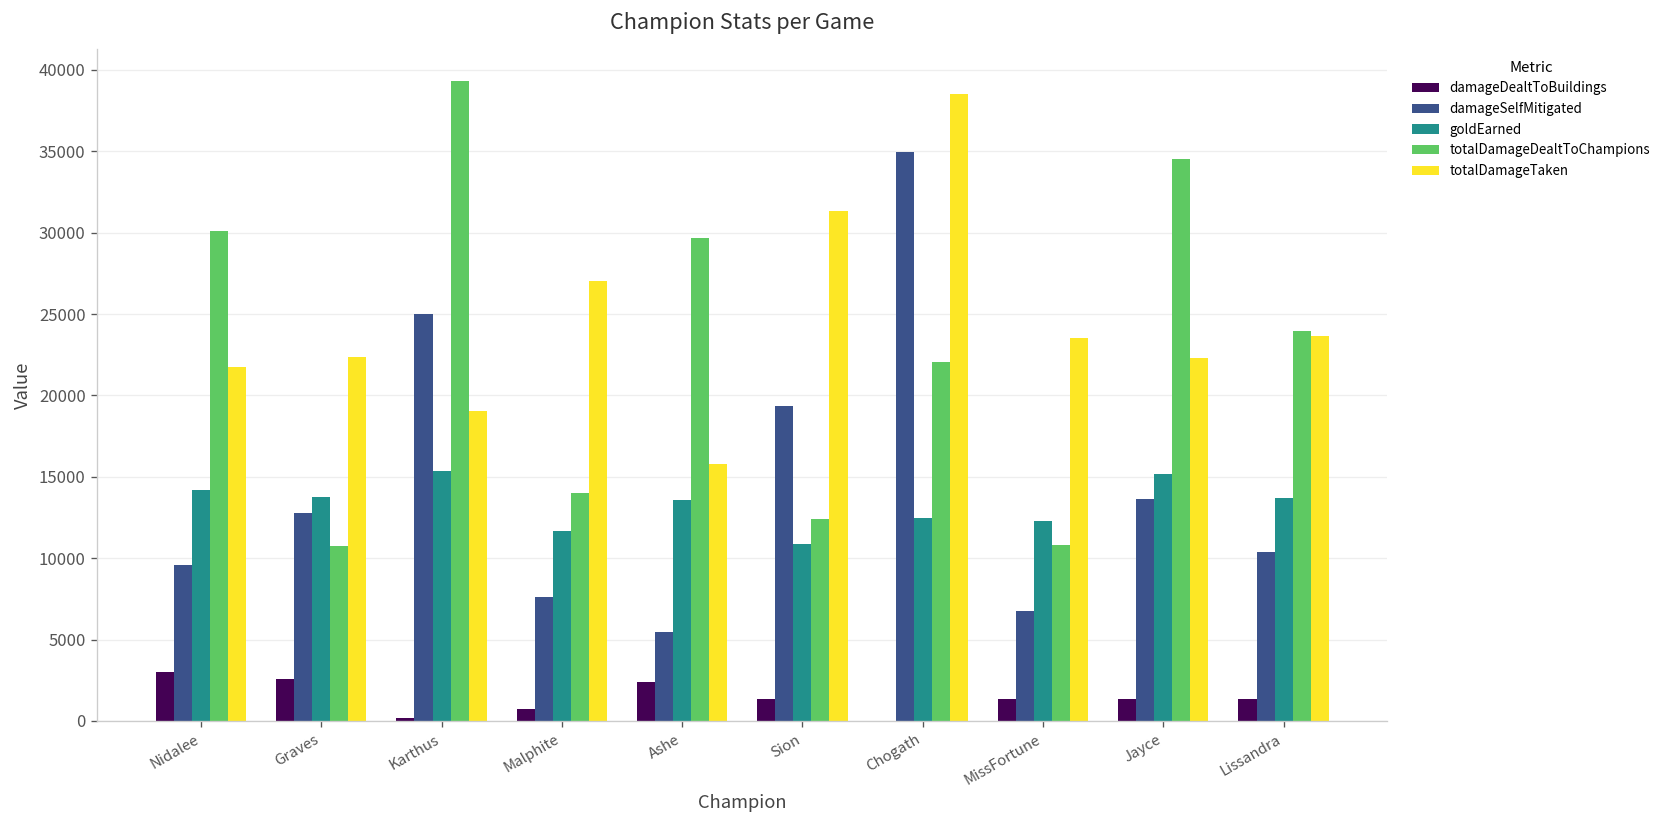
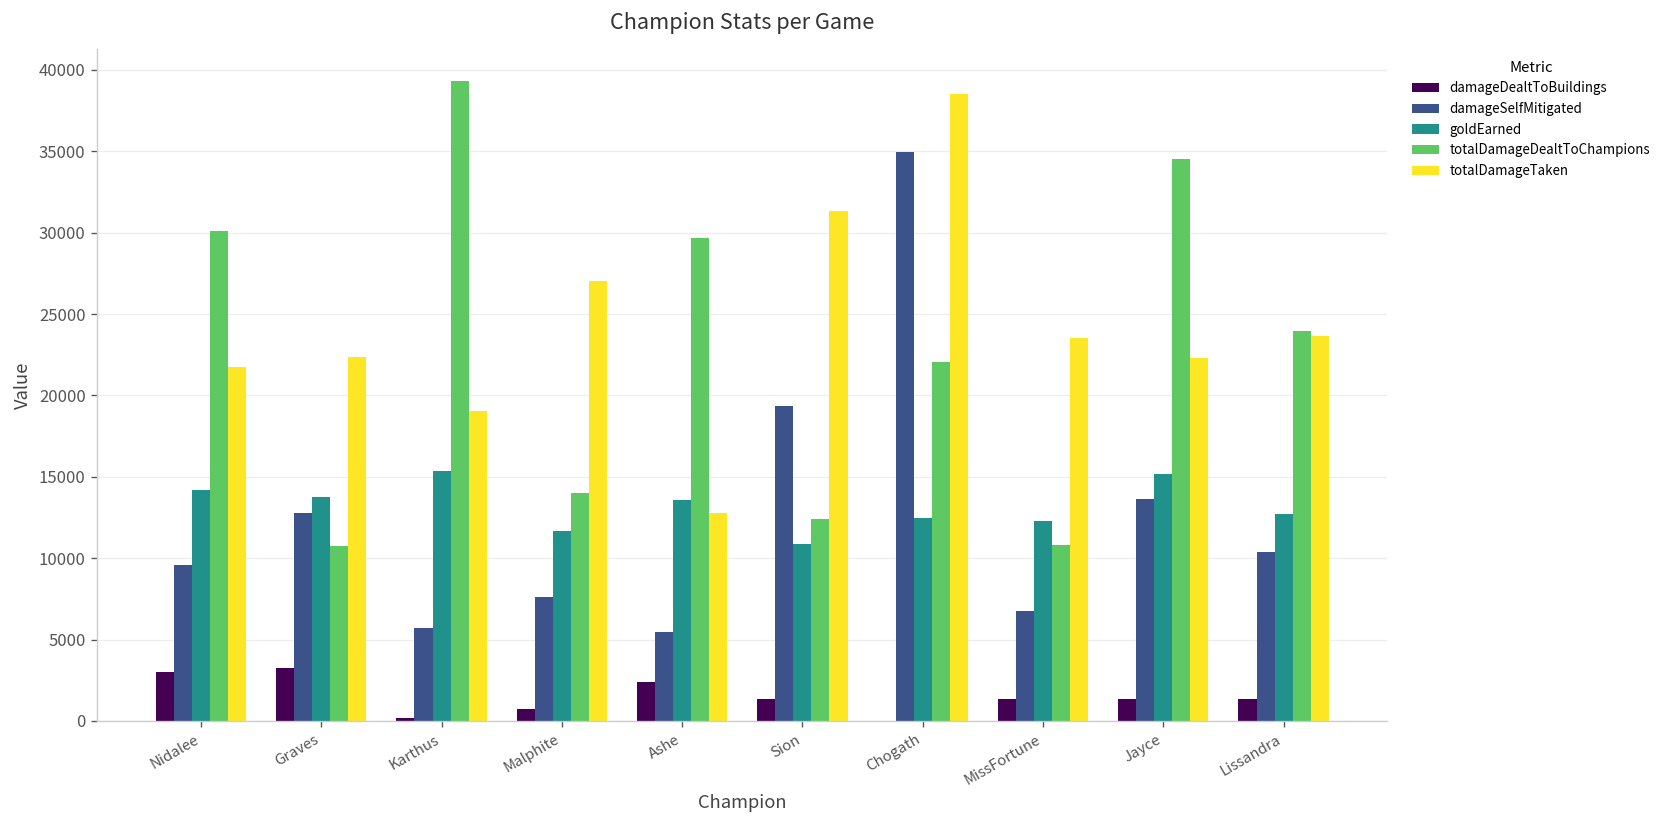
damageDealtToBuildings, Graves: 2600 -> 3200
damageSelfMitigated, Karthus: 25000 -> 5700
totalDamageTaken, Ashe: 15800 -> 12800
goldEarned, Lissandra: 13700 -> 12700
